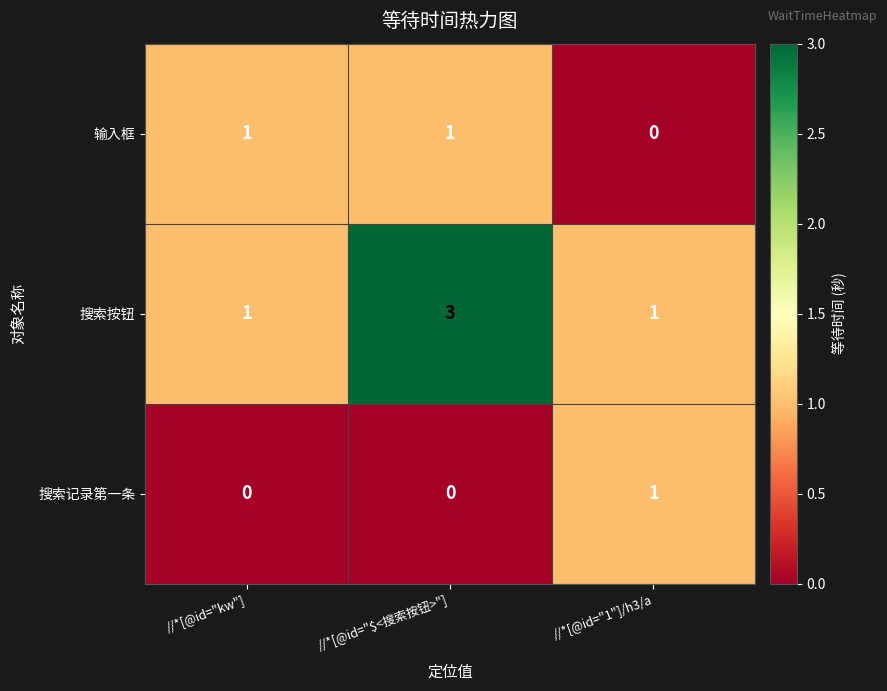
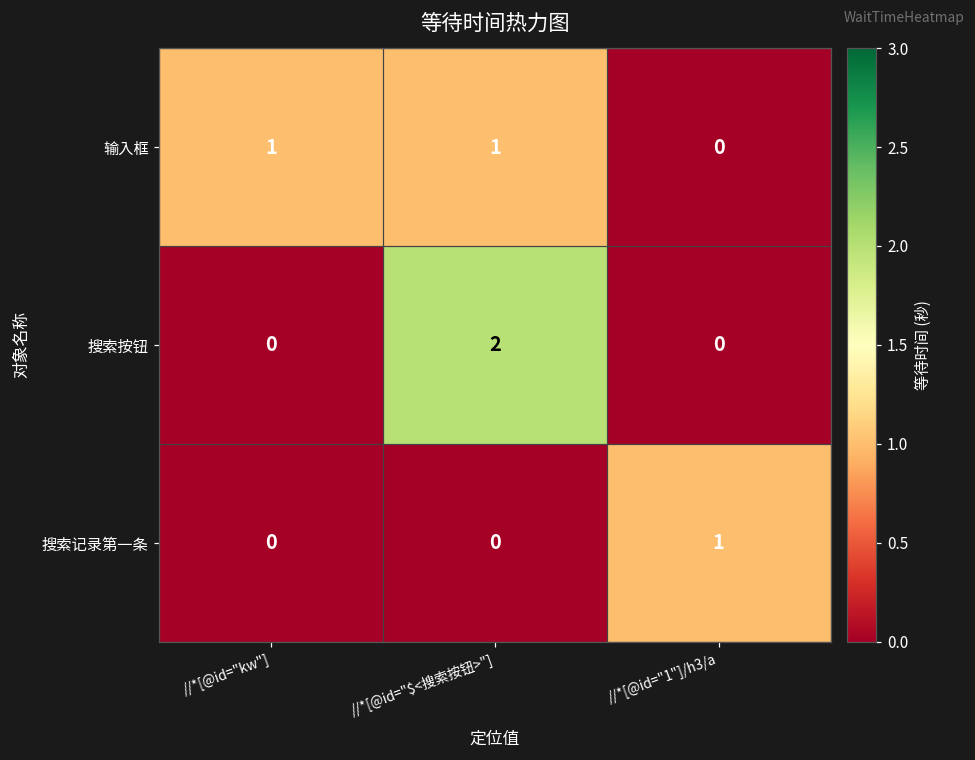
搜索按钮, //*[@id="kw"]: 1 -> 0
搜索按钮, //*[@id="$<搜索按钮>"]: 3 -> 2
搜索按钮, //*[@id="1"]/h3/a: 1 -> 0
